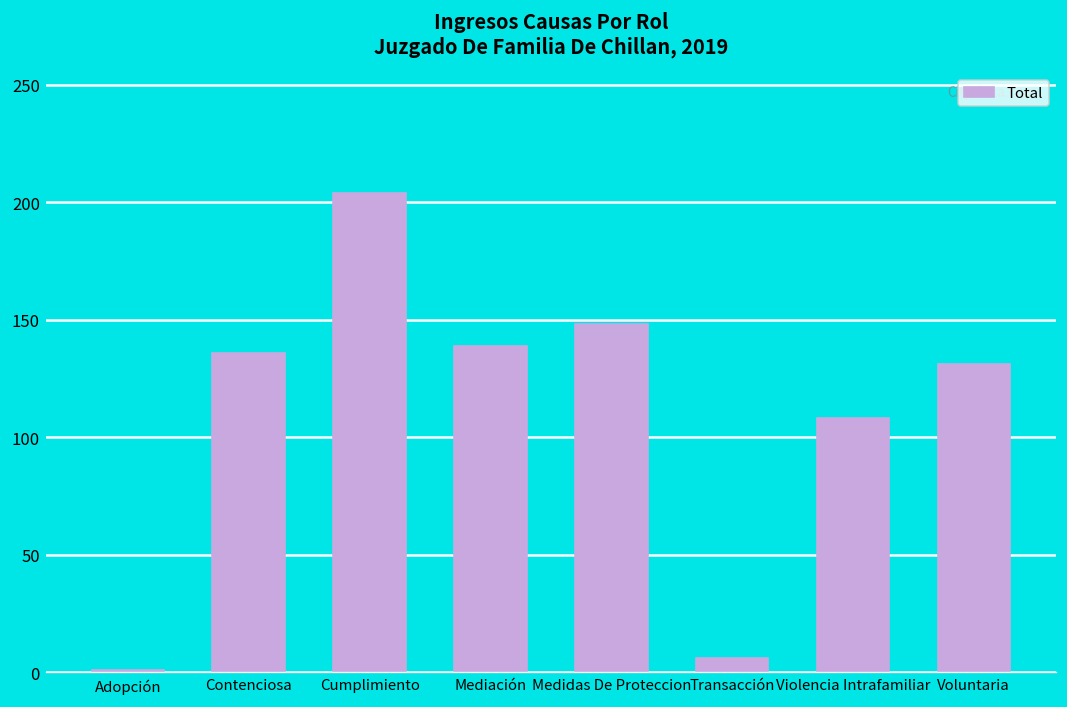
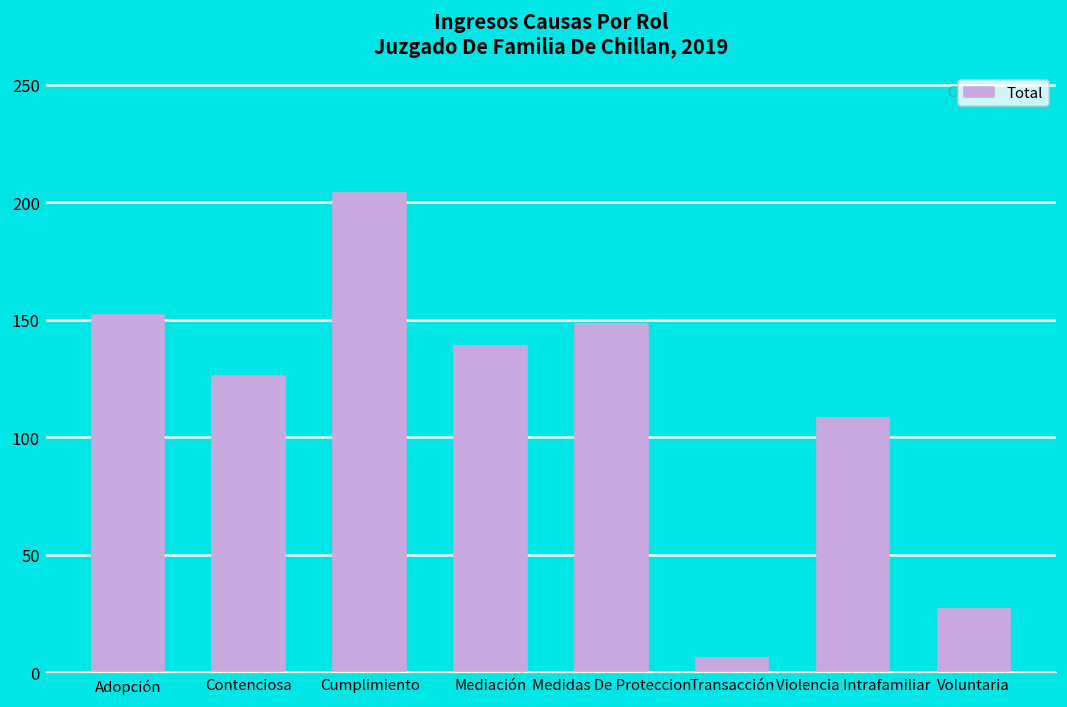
Adopción: 1 -> 152
Contenciosa: 136 -> 126
Voluntaria: 131 -> 27
